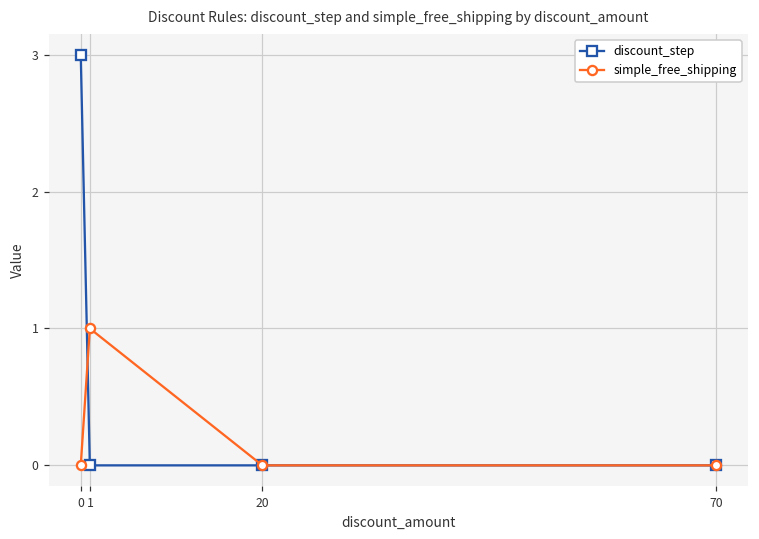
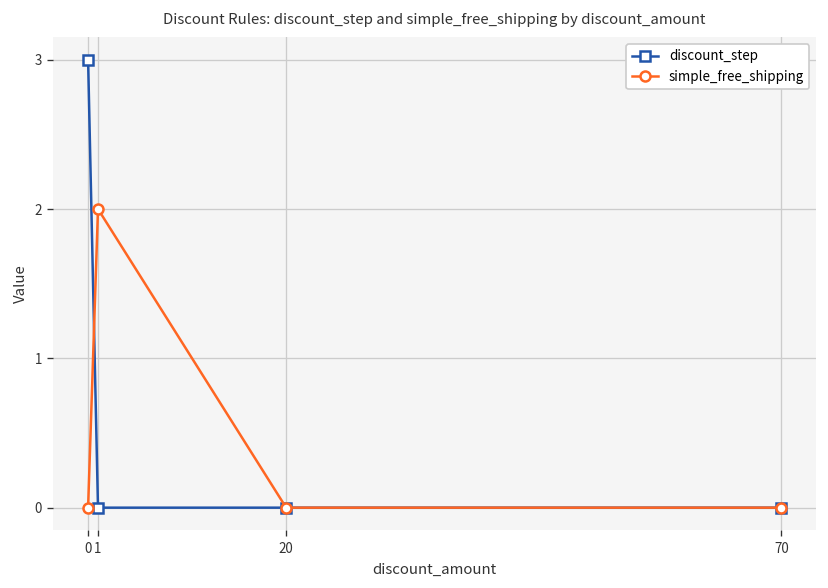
simple_free_shipping, 1: 1 -> 2
